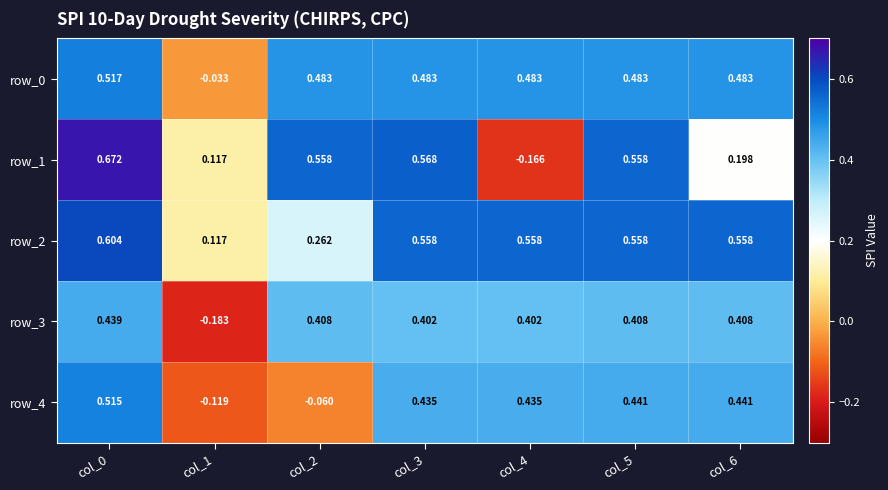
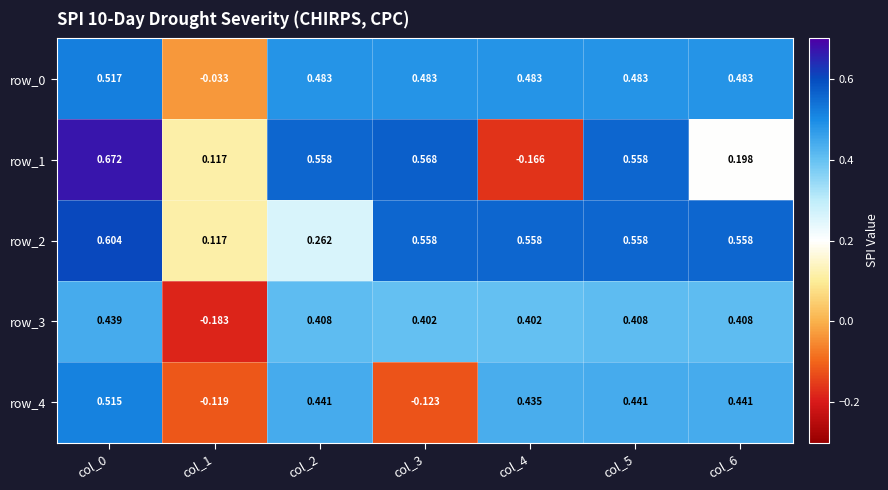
row_4, col_2: -0.060 -> 0.441
row_4, col_3: 0.435 -> -0.123
